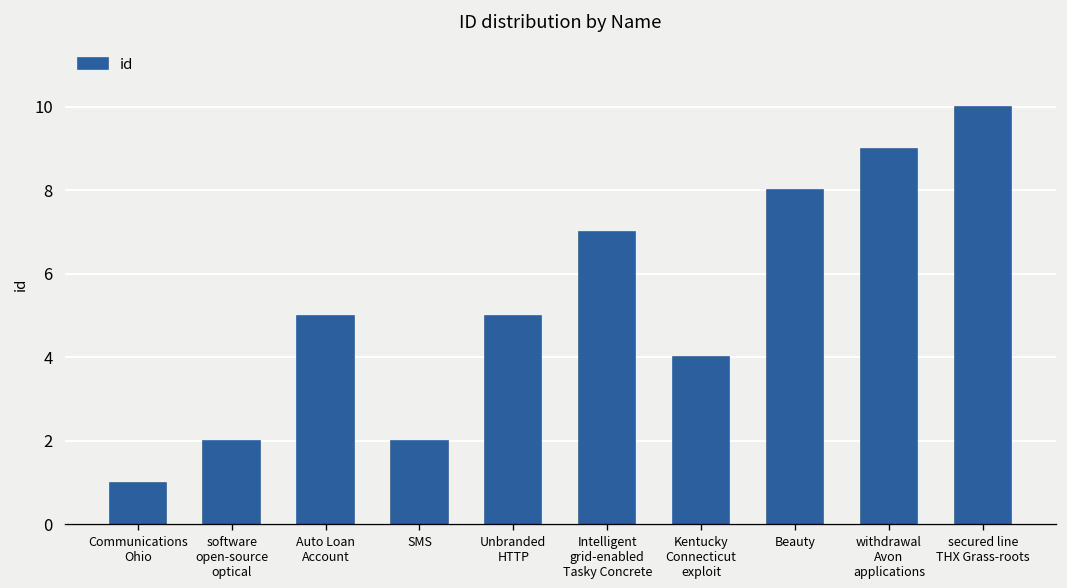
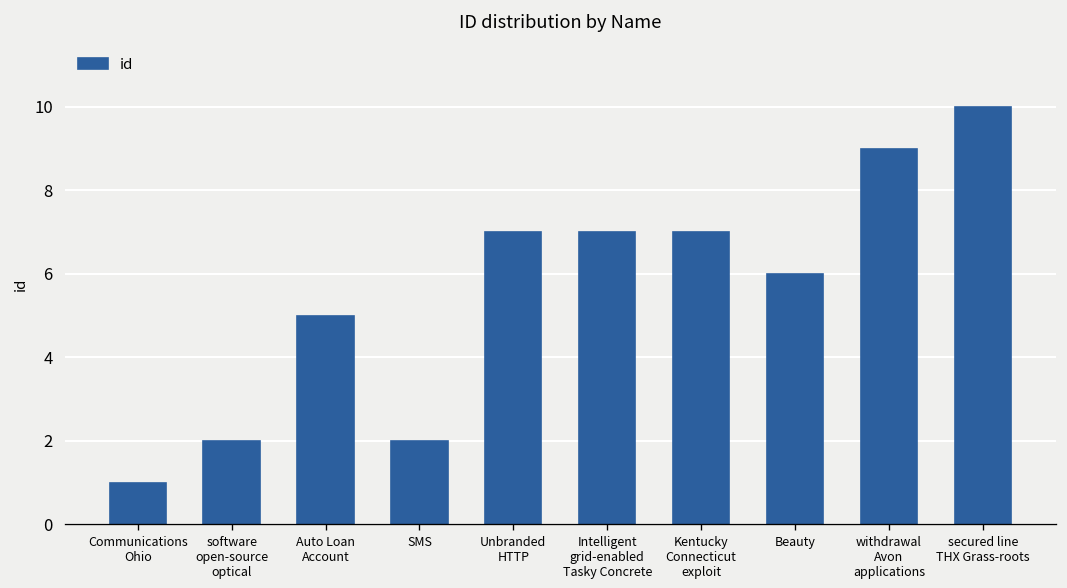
Unbranded HTTP: 5 -> 7
Kentucky Connecticut exploit: 4 -> 7
Beauty: 8 -> 6
